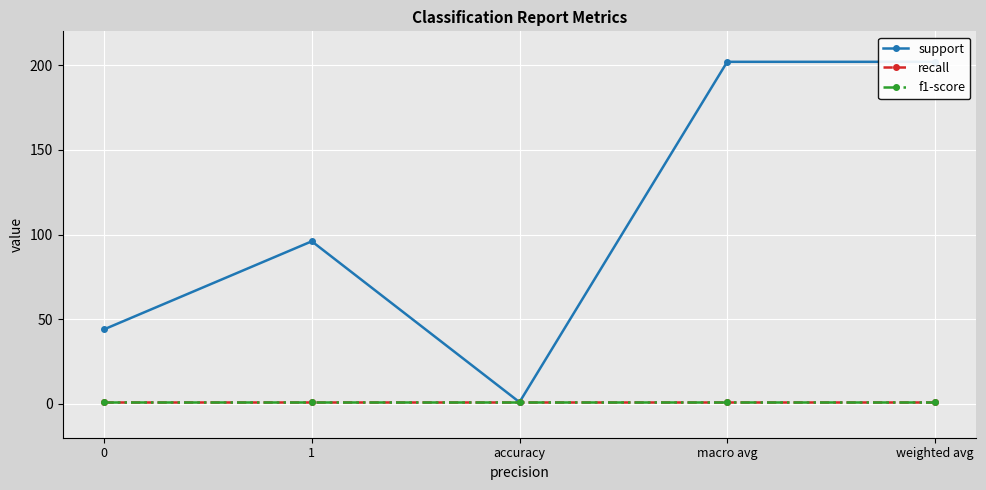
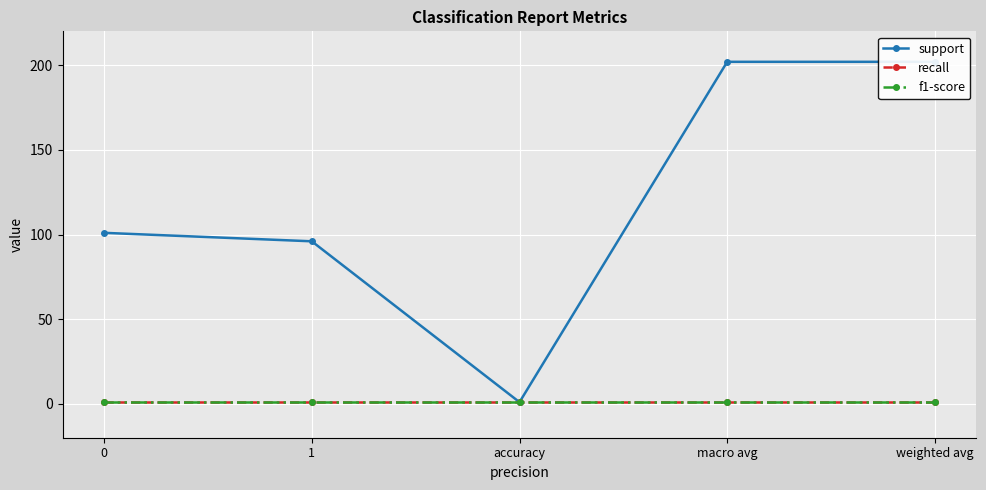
support, 0: 44 -> 101
